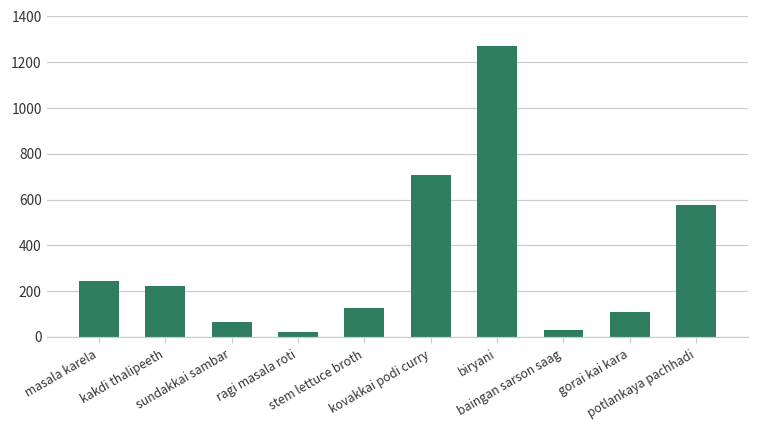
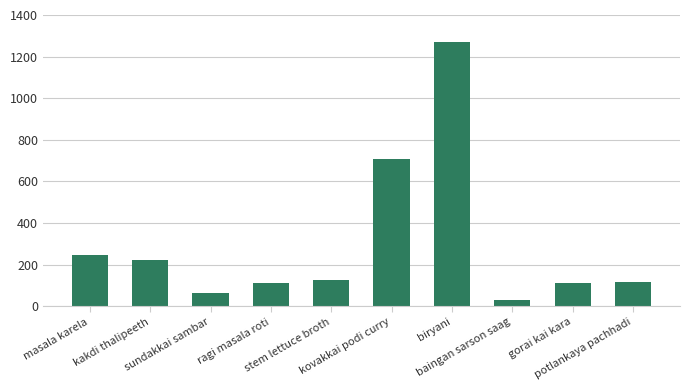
ragi masala roti: 20 -> 110
potlankaya pachhadi: 570 -> 120
